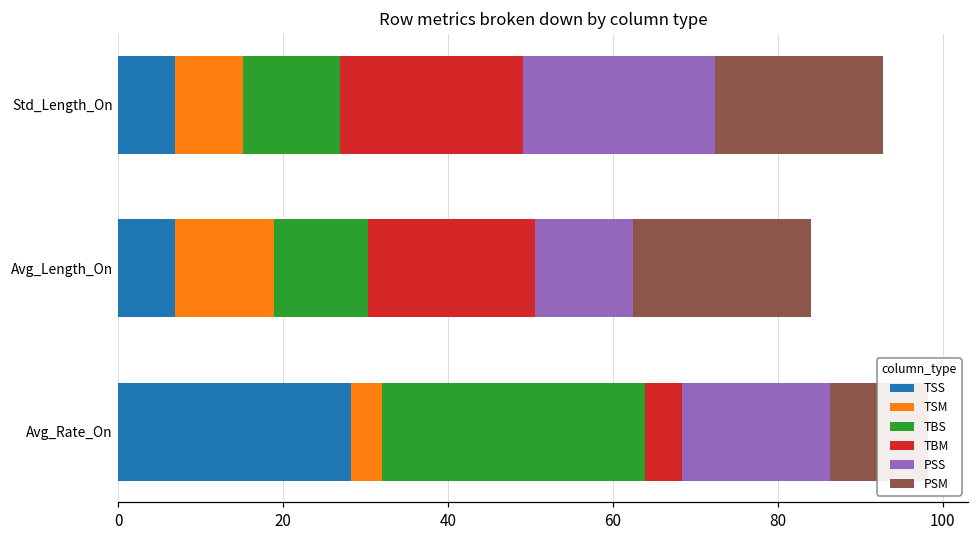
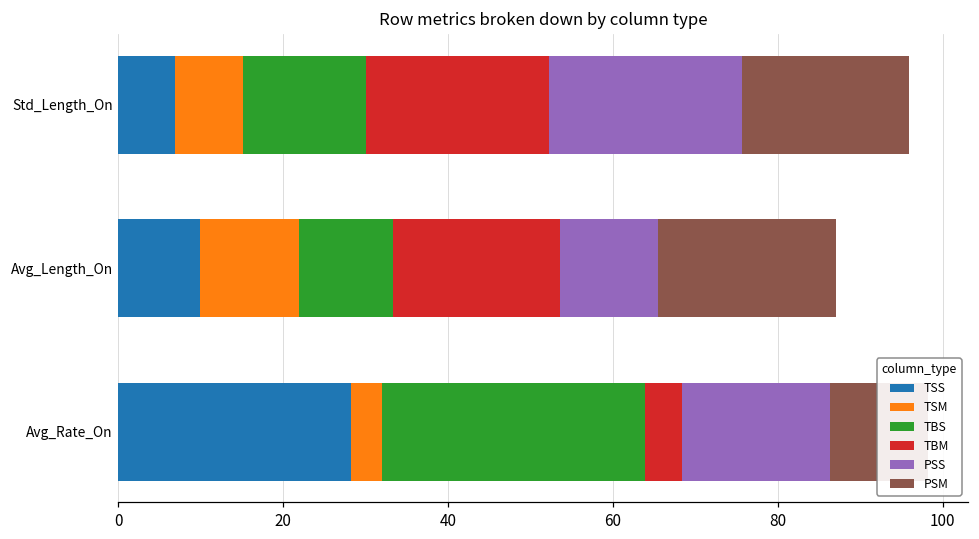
TBS, Std_Length_On: 12 -> 15
TSS, Avg_Length_On: 7 -> 10
